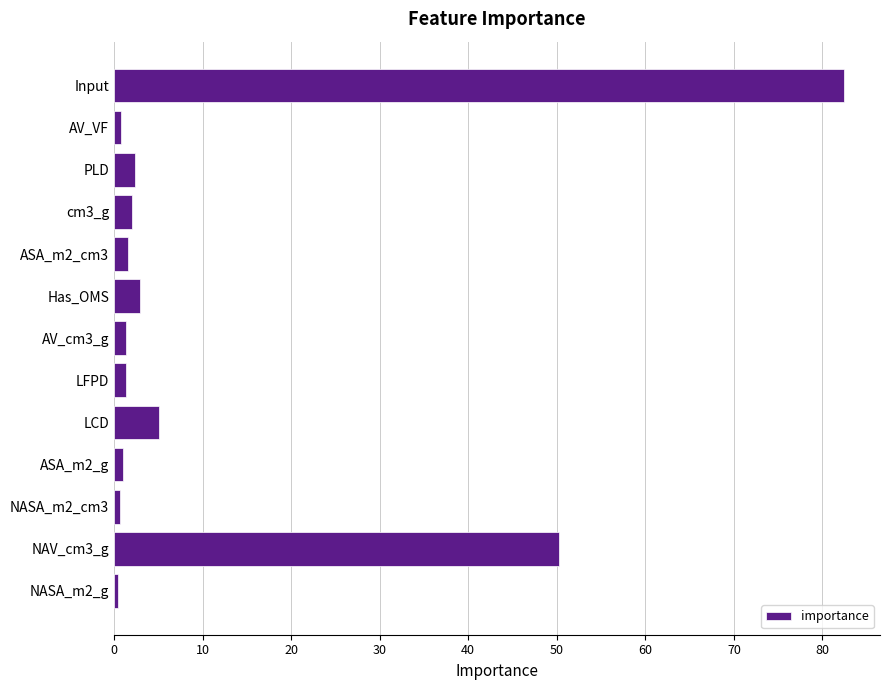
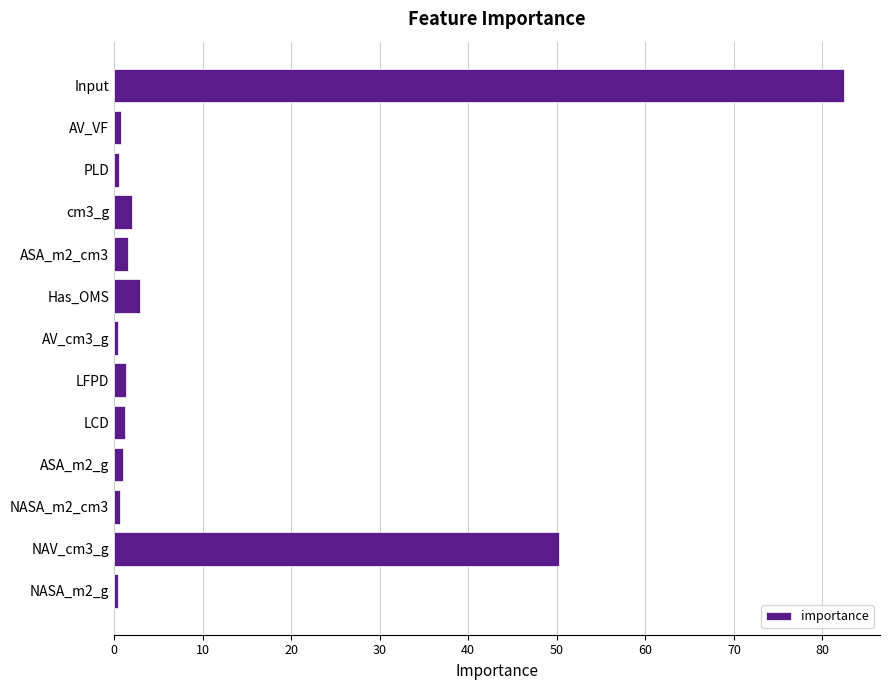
PLD: 2 -> 1
AV_cm3_g: 1 -> 0
LCD: 5 -> 1
